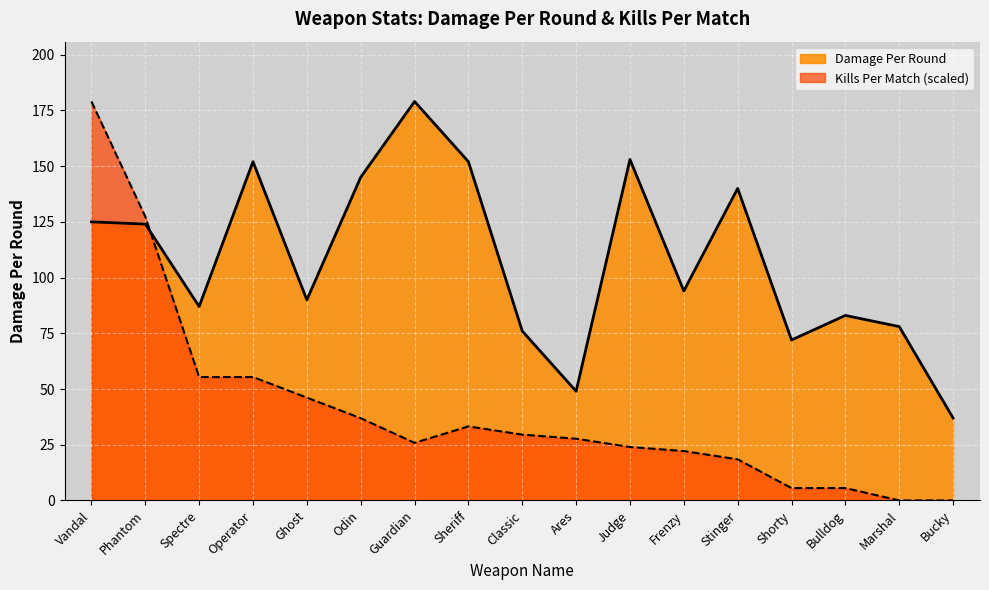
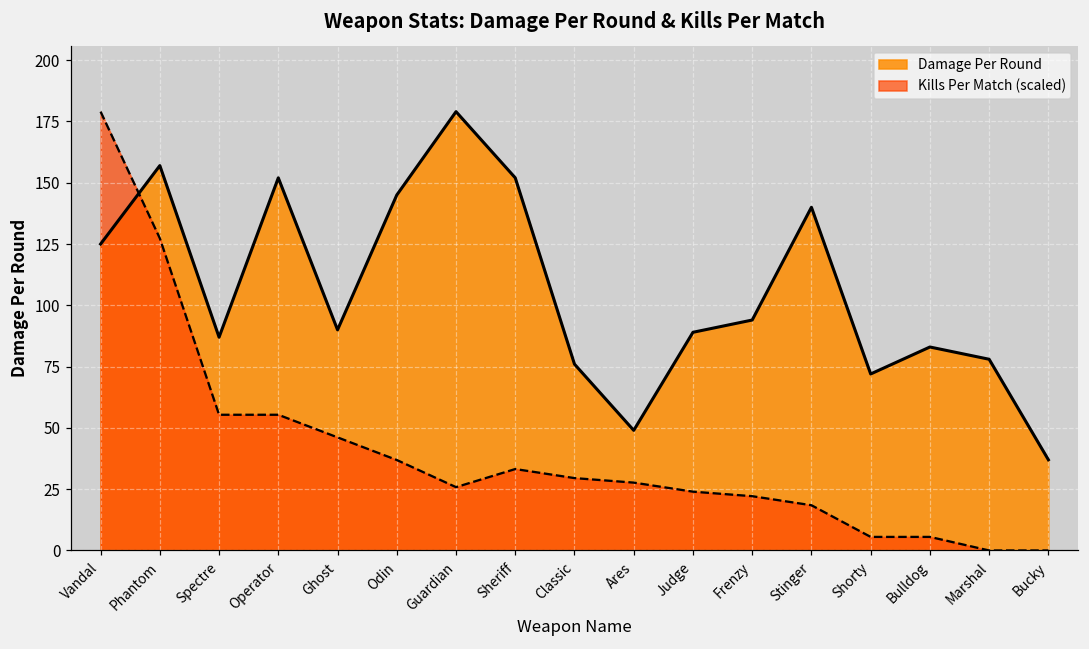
Damage Per Round, Phantom: 124 -> 157
Damage Per Round, Judge: 153 -> 89
